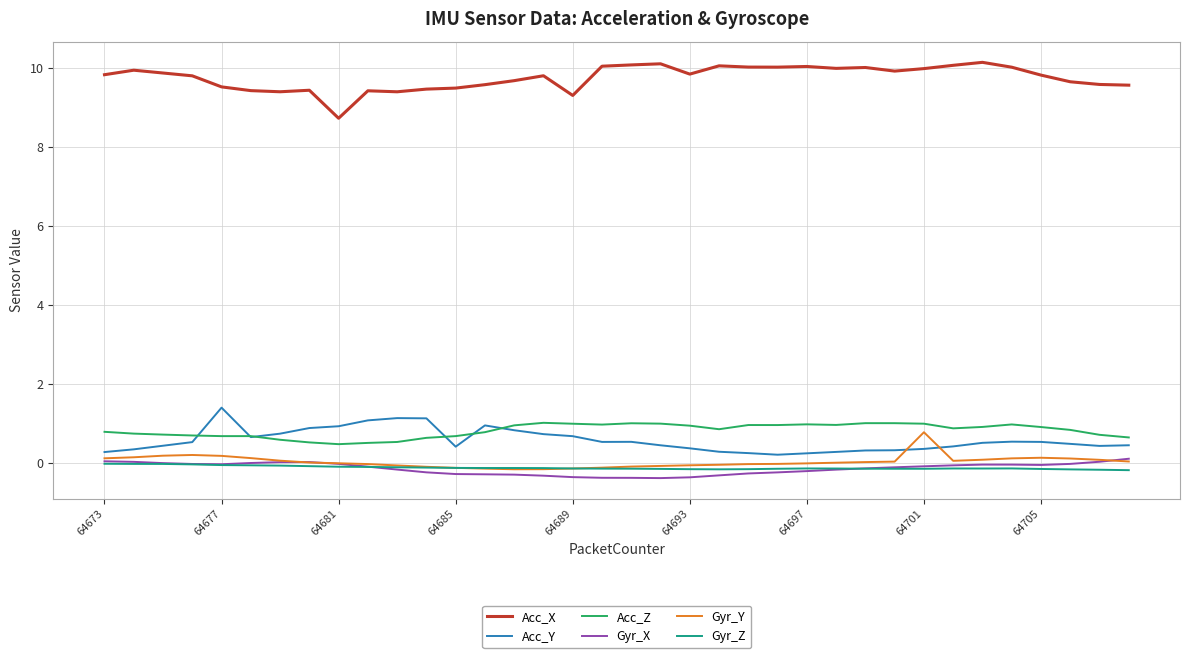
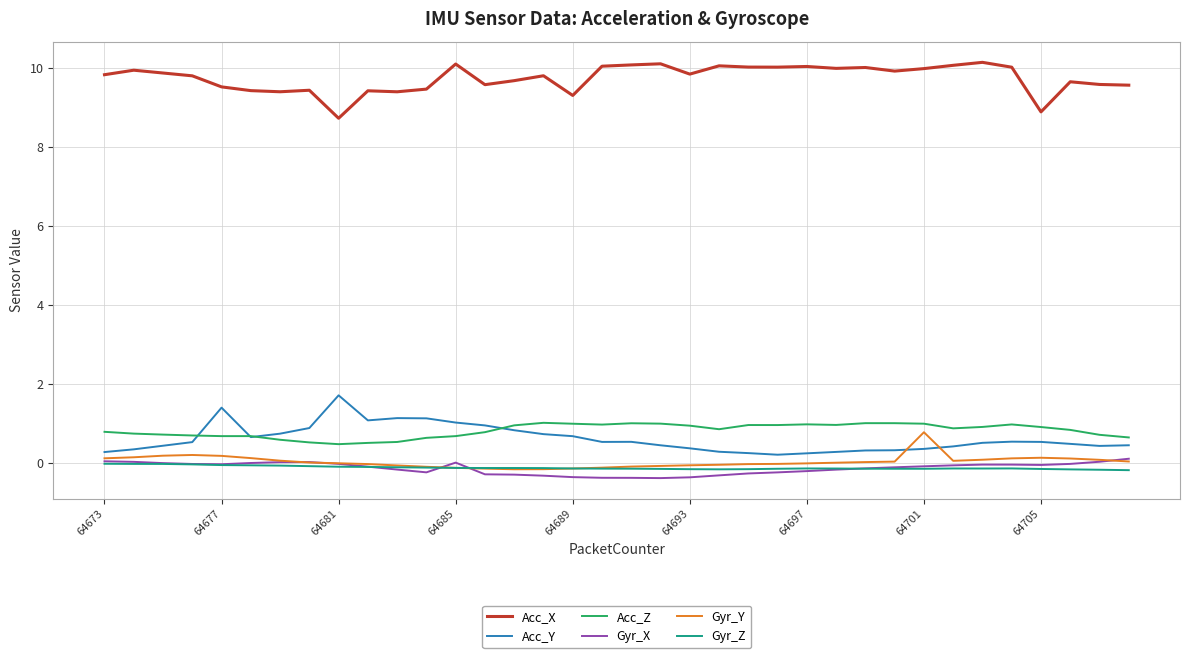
Acc_Y, 64681: 0.9 -> 1.7
Acc_X, 64685: 9.5 -> 10.1
Acc_Y, 64685: 0.4 -> 1.0
Gyr_X, 64685: -0.3 -> 0.0
Acc_X, 64705: 9.8 -> 8.9
